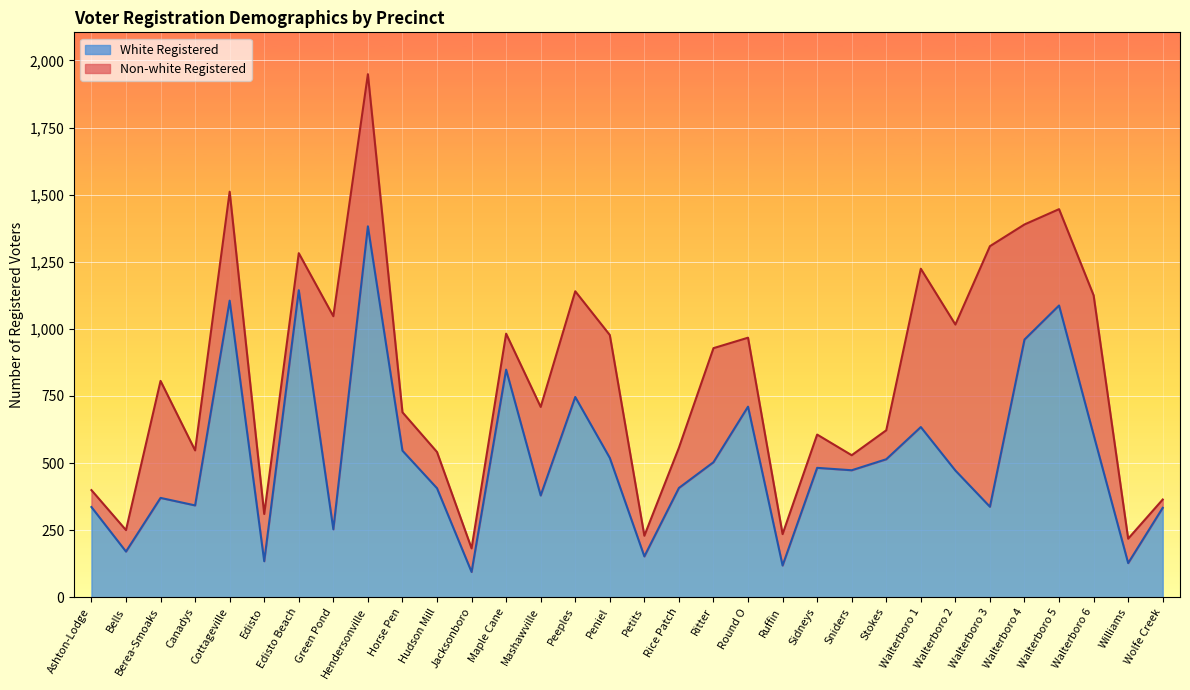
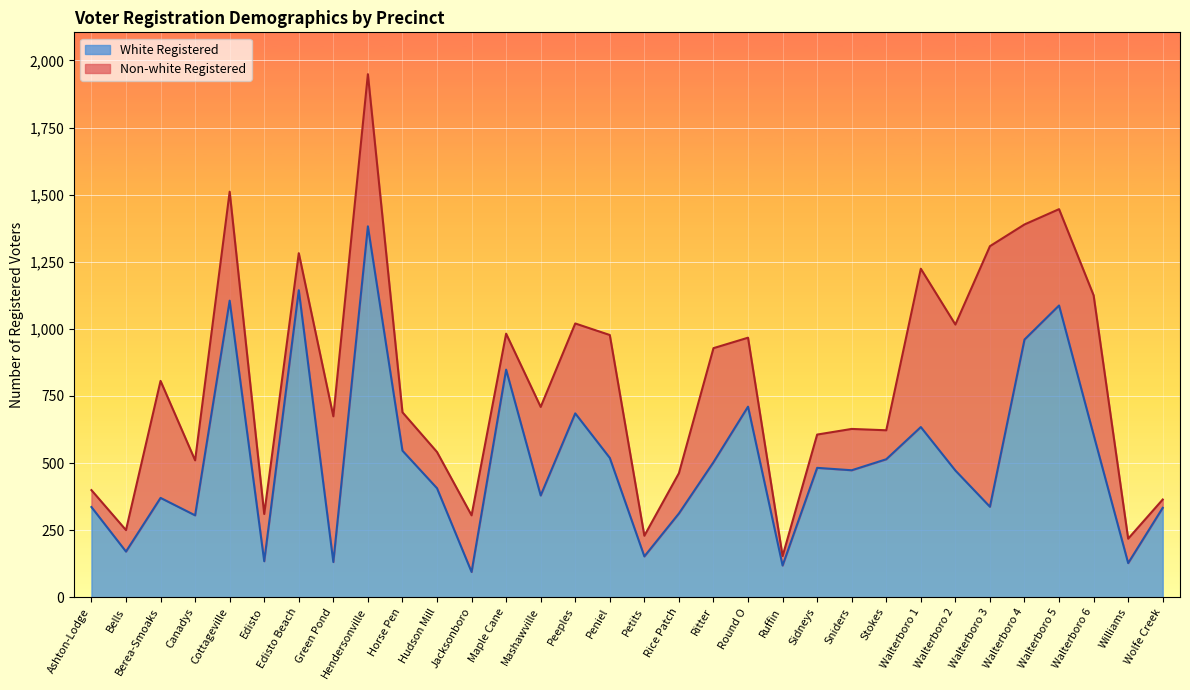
White Registered, Canadys: 340 -> 310
White Registered, Green Pond: 250 -> 130
Non-white Registered, Green Pond: 790 -> 540
Non-white Registered, Jacksonboro: 90 -> 210
White Registered, Peeples: 750 -> 690
Non-white Registered, Peeples: 390 -> 340
White Registered, Rice Patch: 410 -> 310
Non-white Registered, Ruffin: 120 -> 40
Non-white Registered, Sniders: 60 -> 150
